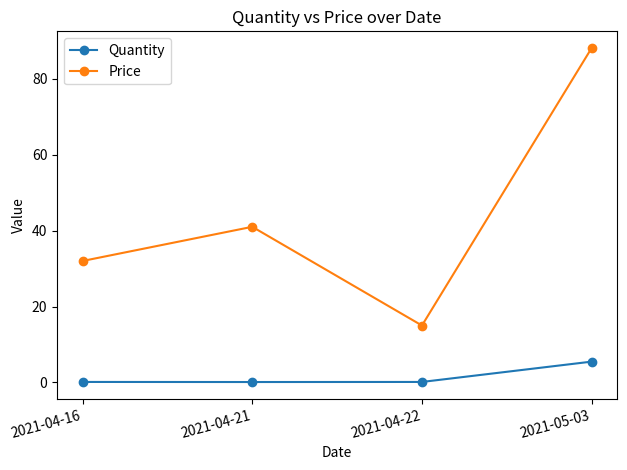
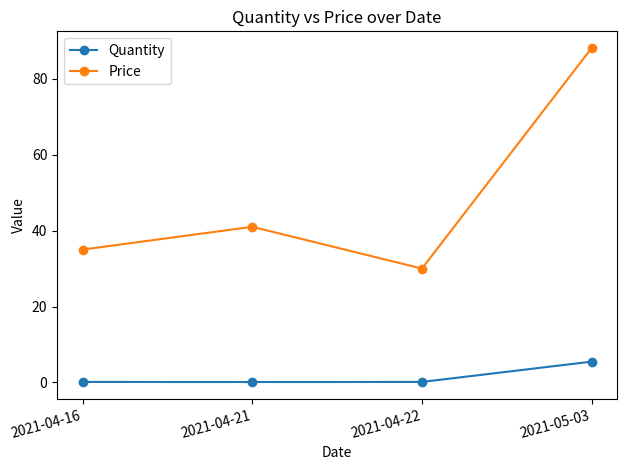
Price, 2021-04-16: 32 -> 35
Price, 2021-04-22: 15 -> 30
